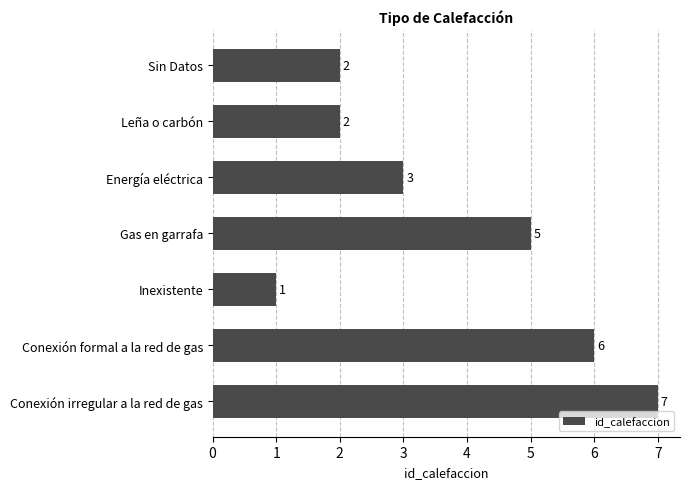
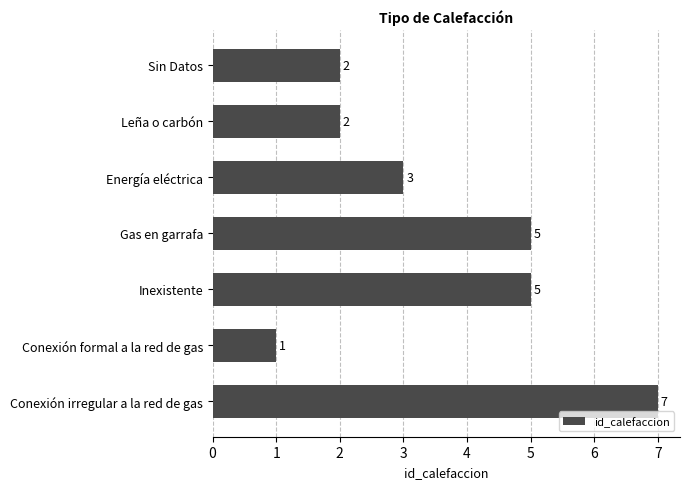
Inexistente: 1 -> 5
Conexión formal a la red de gas: 6 -> 1
